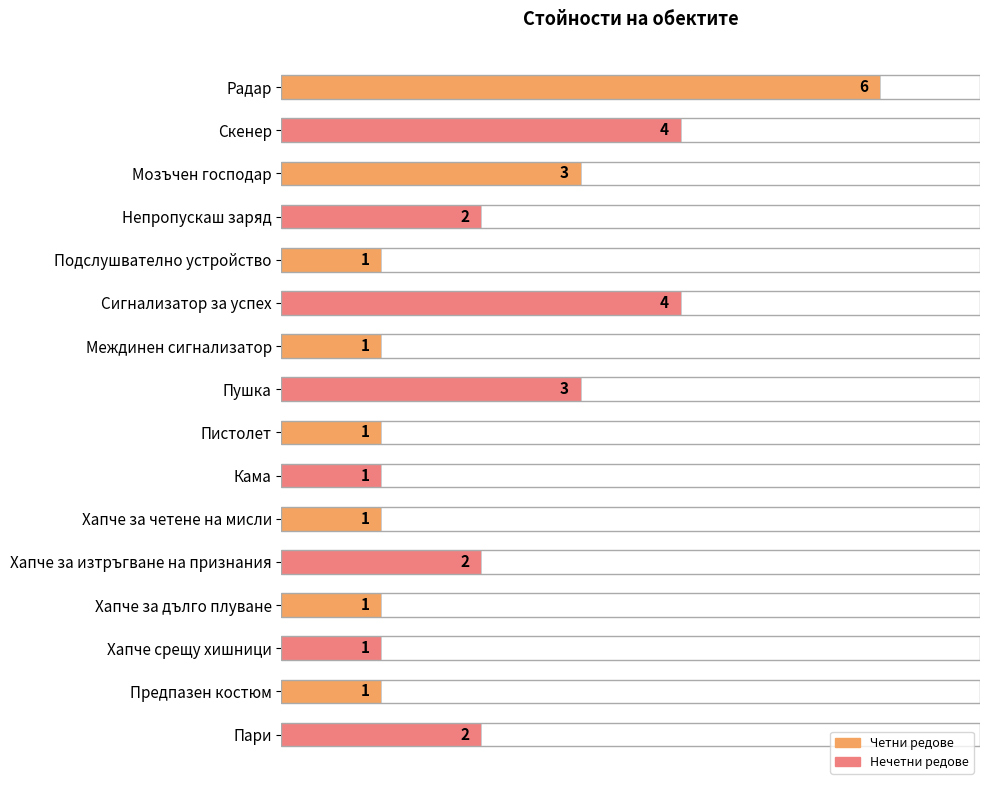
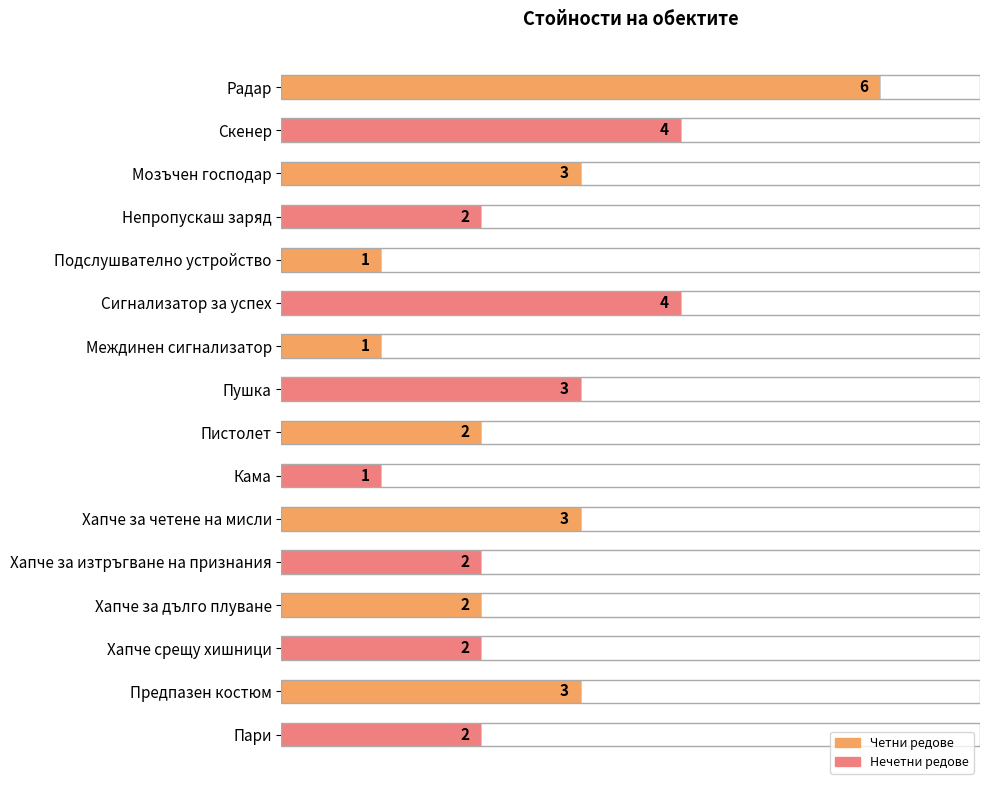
Пистолет: 1 -> 2
Хапче за четене на мисли: 1 -> 3
Хапче за дълго плуване: 1 -> 2
Хапче срещу хишници: 1 -> 2
Предпазен костюм: 1 -> 3
